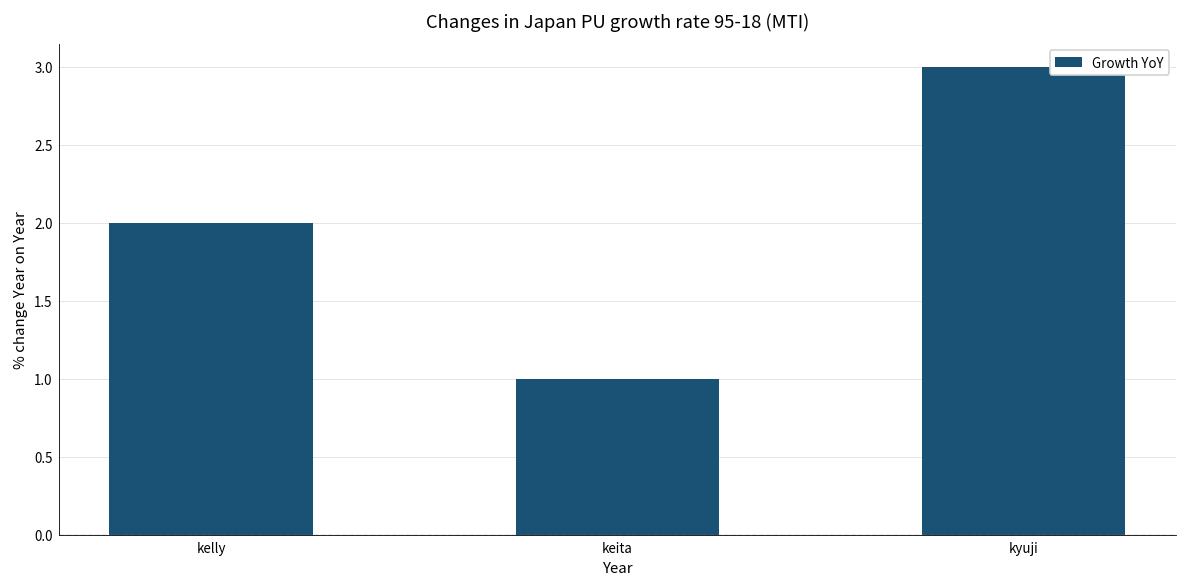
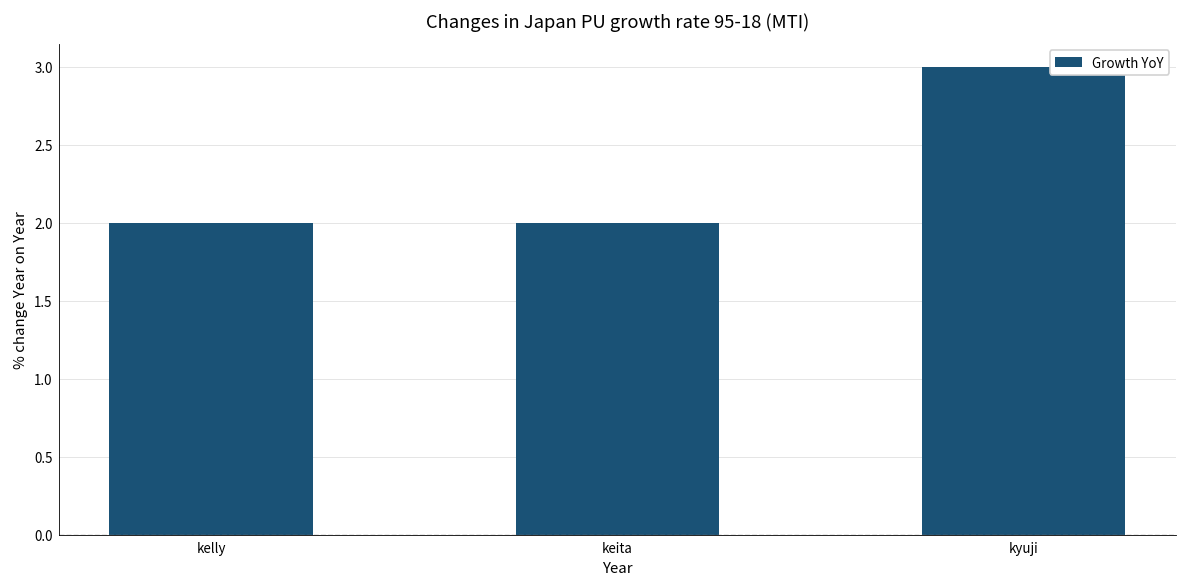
keita: 1 -> 2
